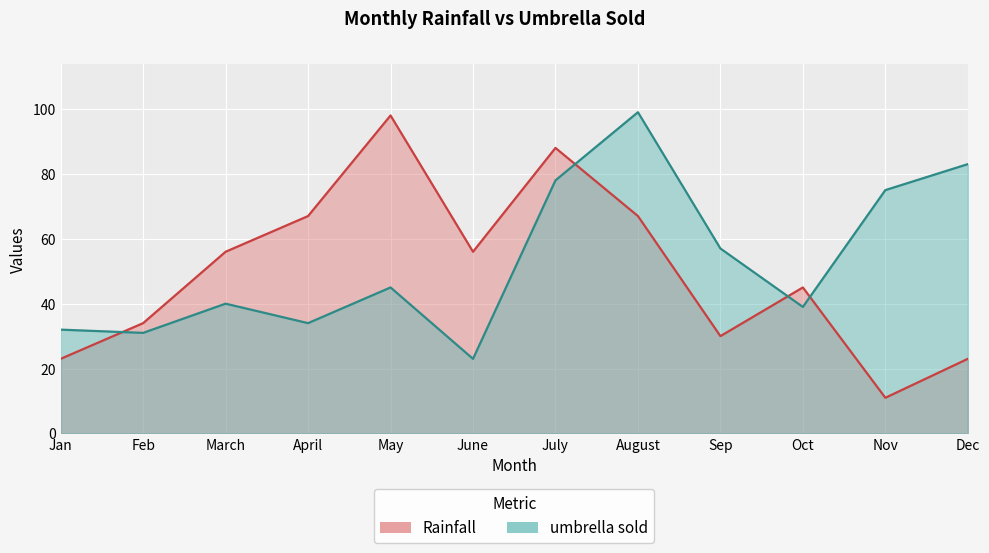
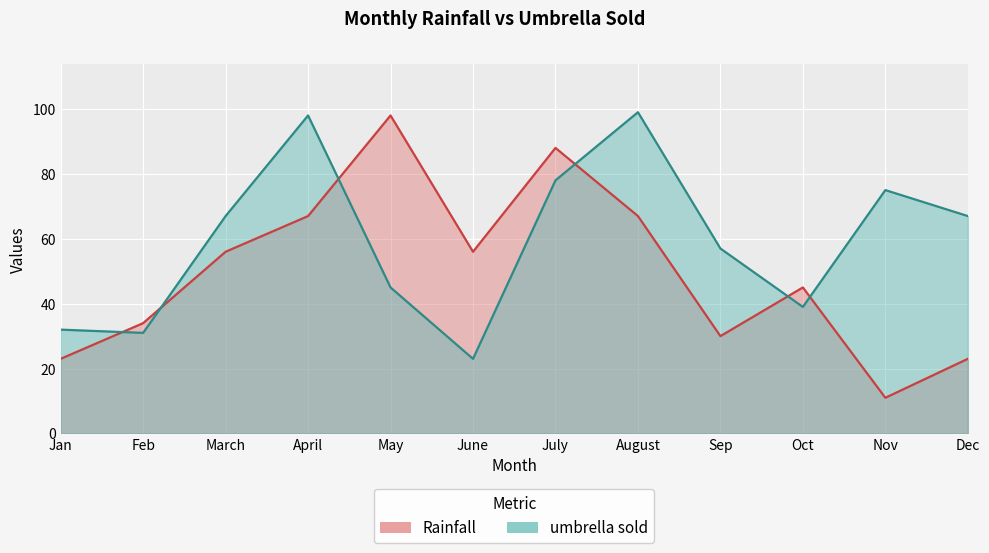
umbrella sold, March: 40 -> 67
umbrella sold, April: 34 -> 98
umbrella sold, Dec: 83 -> 67
